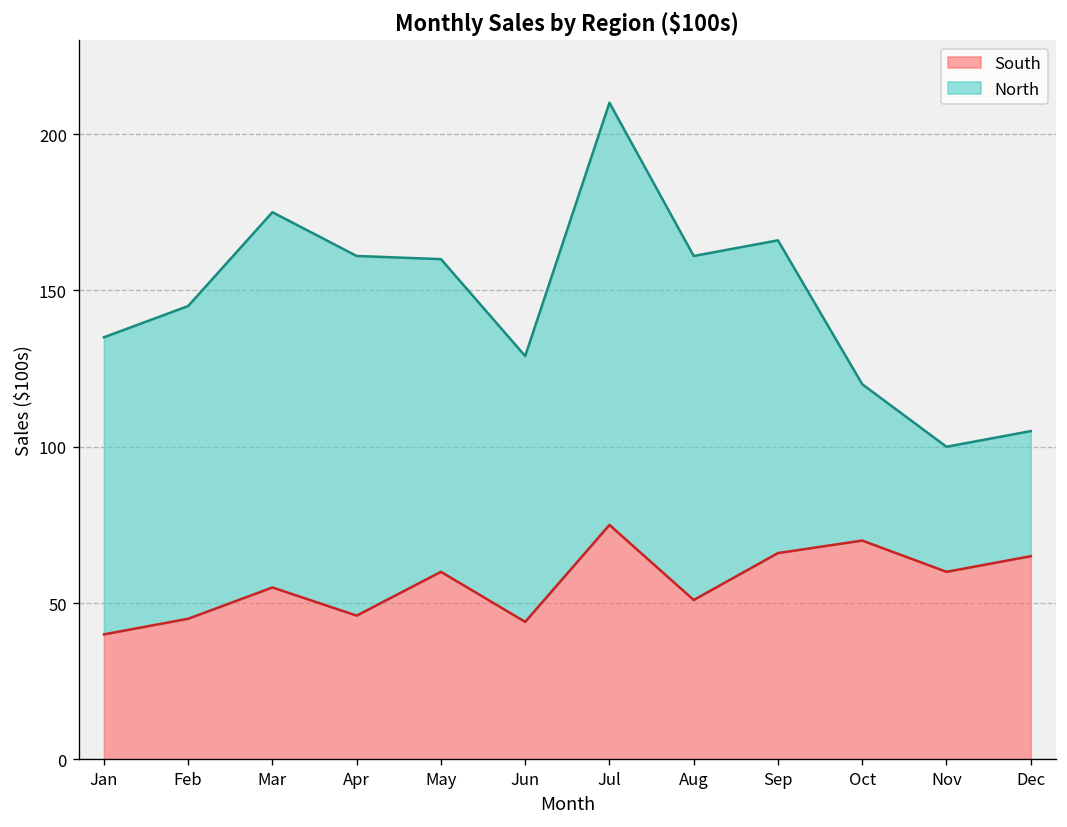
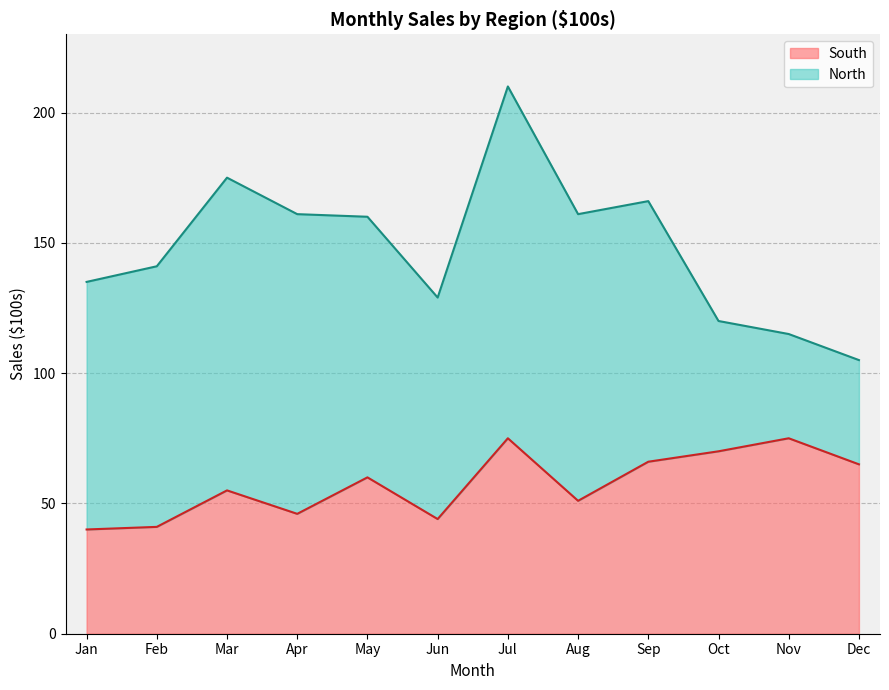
South, Feb: 45 -> 41
South, Nov: 60 -> 75
